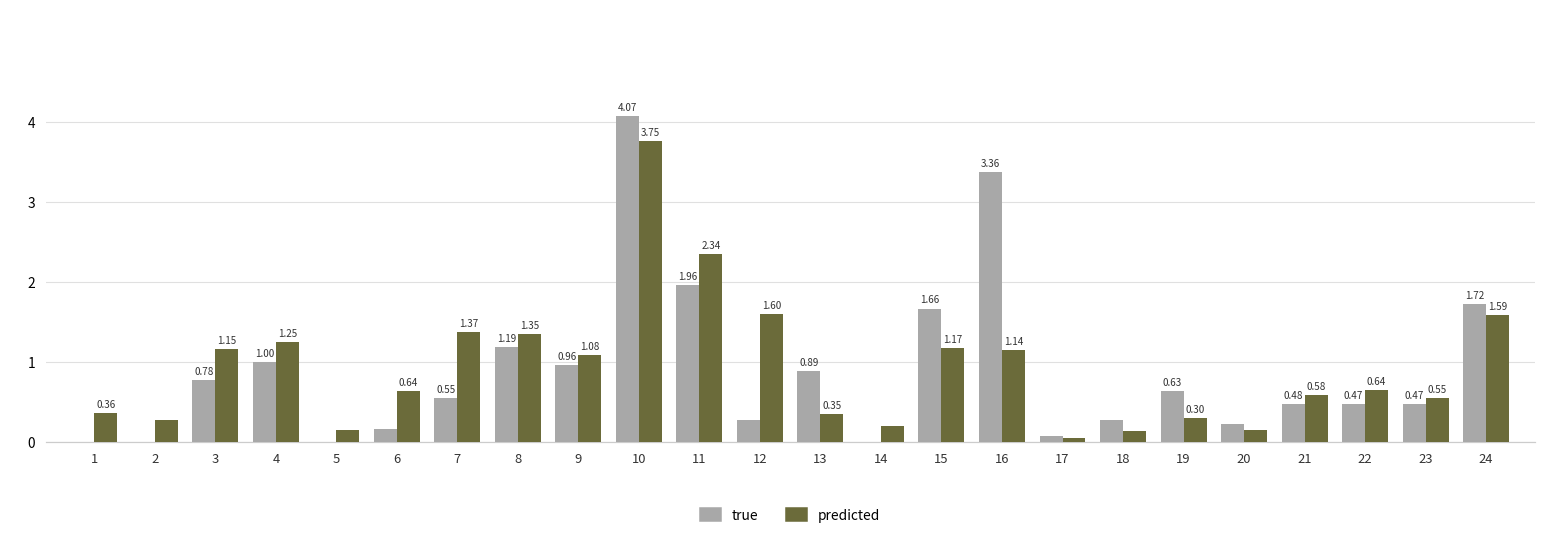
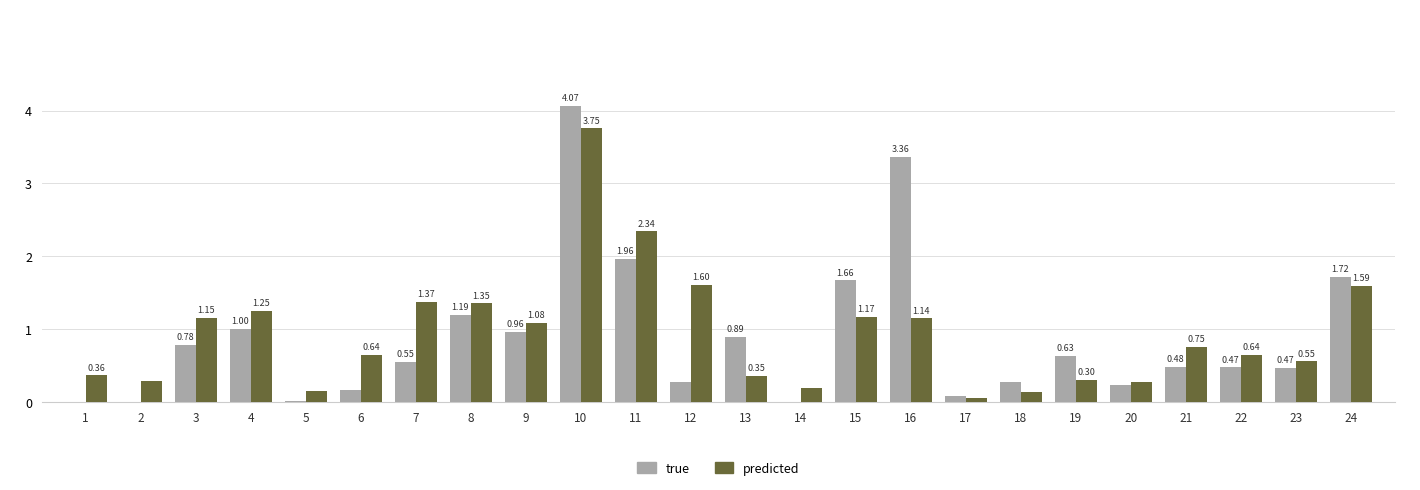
predicted, 20: 0.1 -> 0.3
predicted, 21: 0.58 -> 0.75
